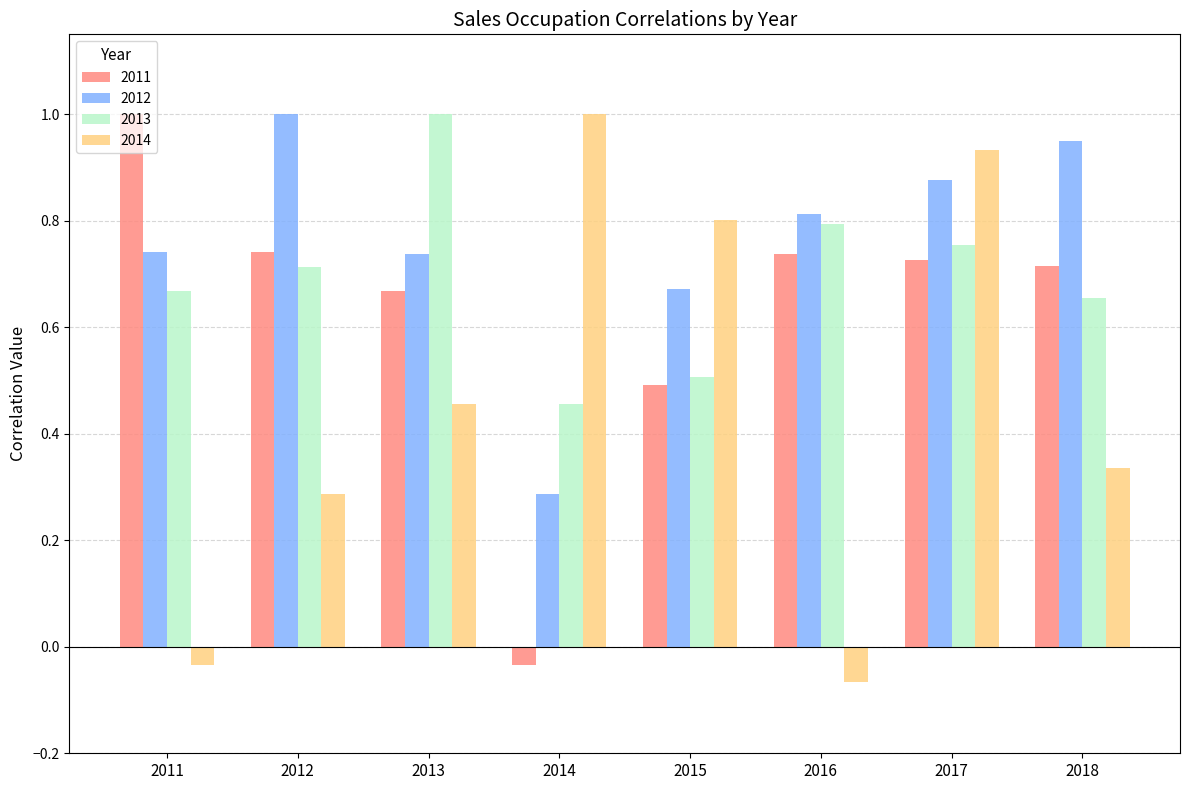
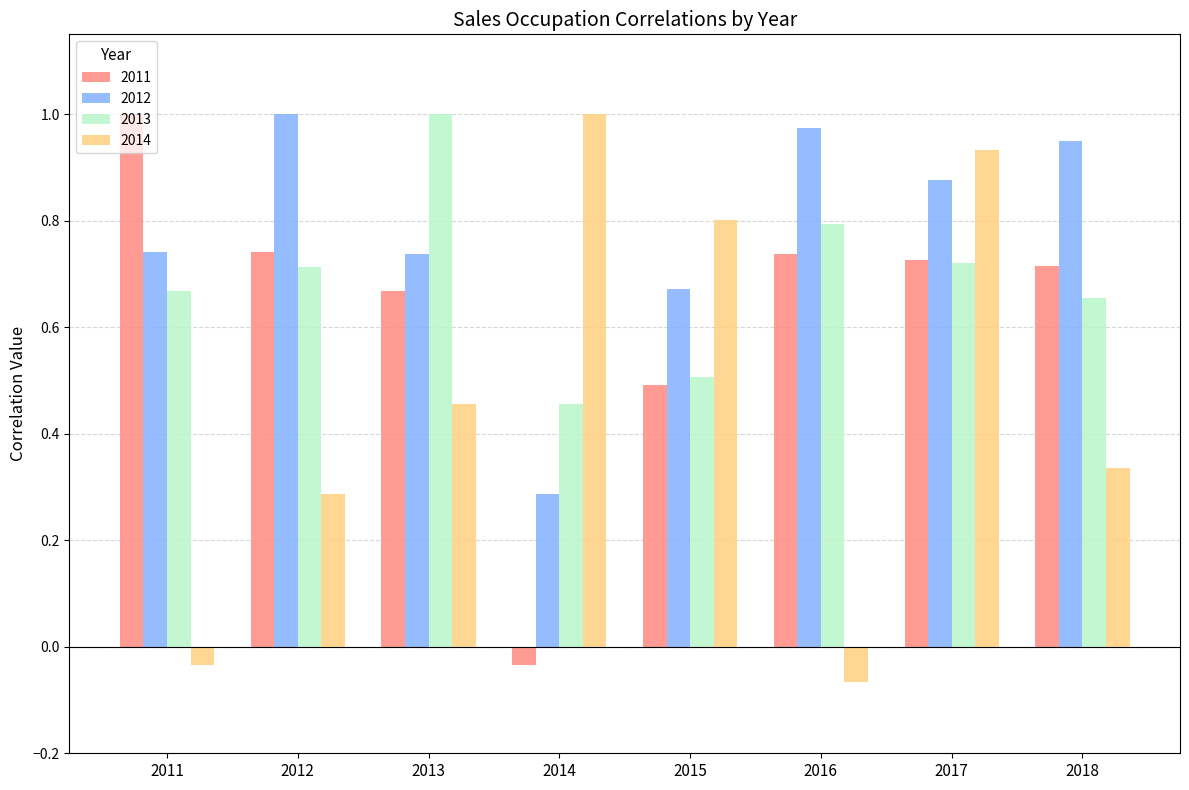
2012, 2016: 0.81 -> 0.97
2013, 2017: 0.76 -> 0.72
